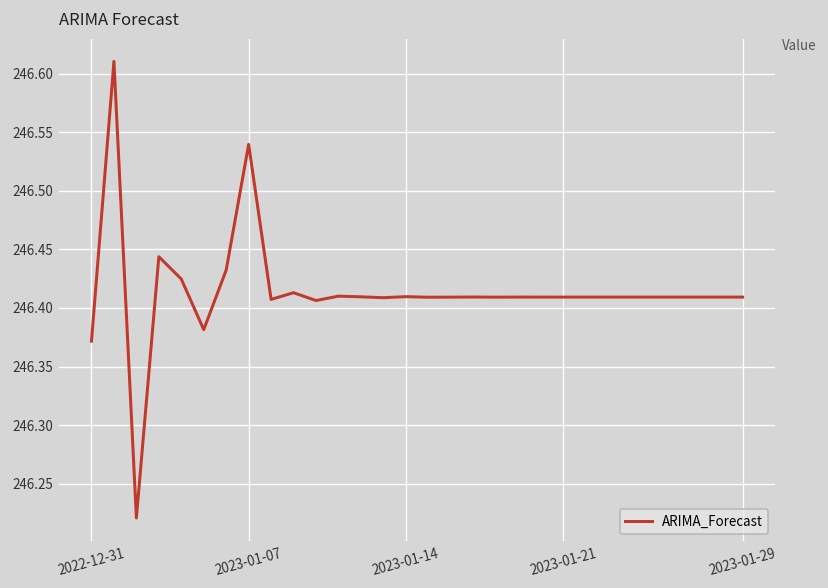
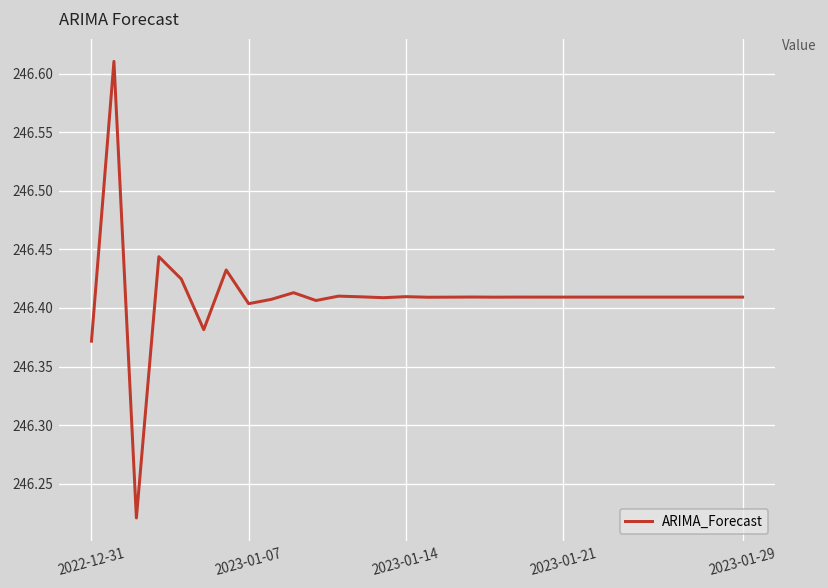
2023-01-07: 246.54 -> 246.40
